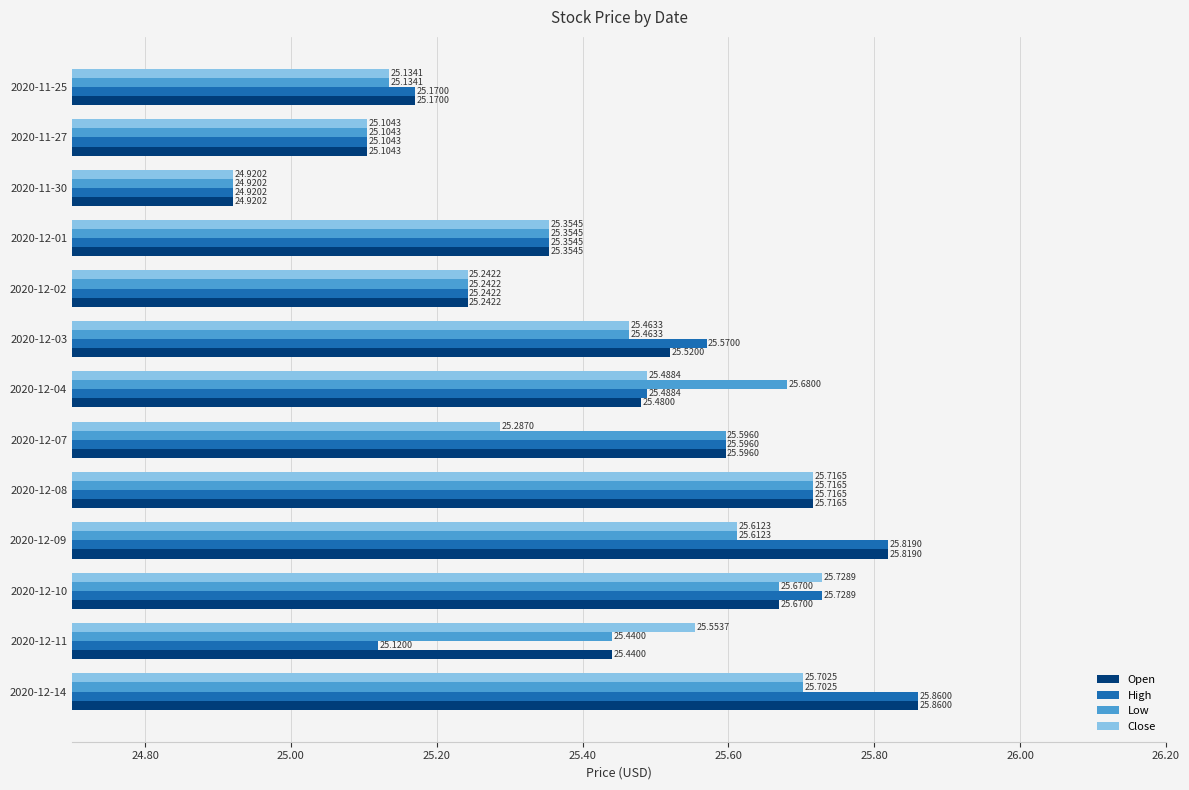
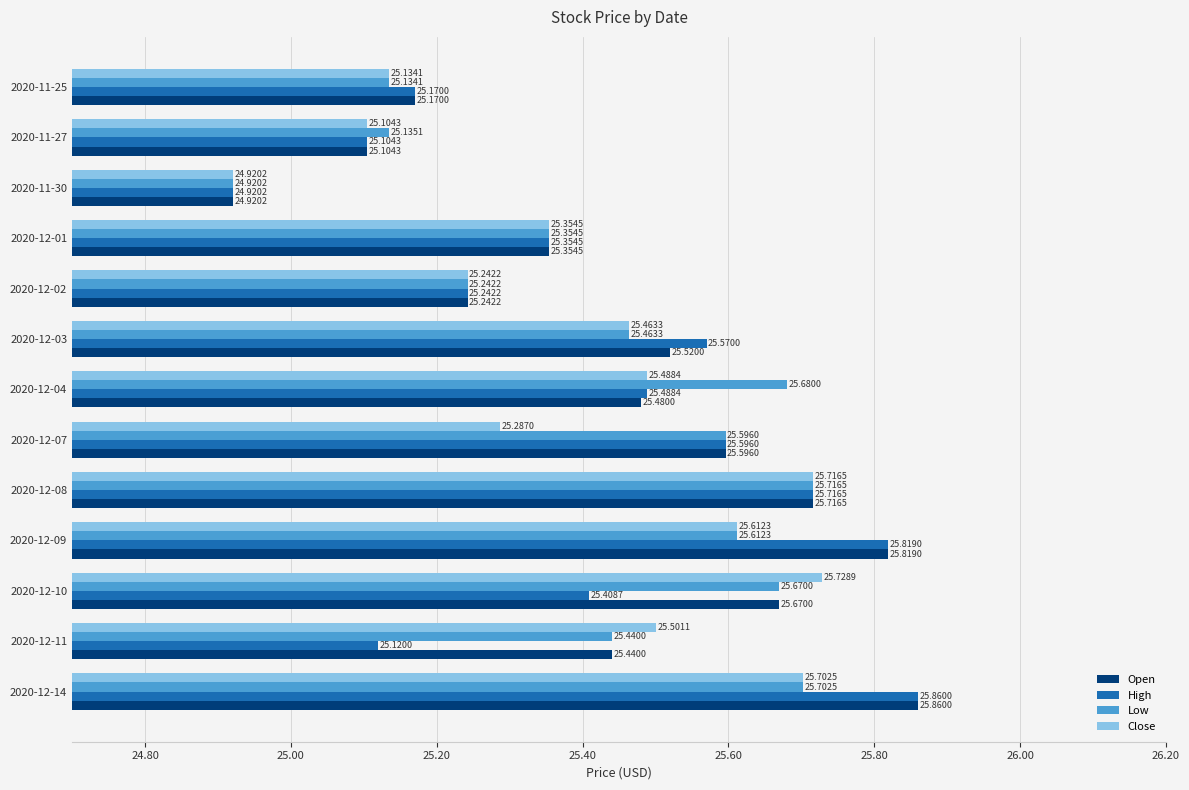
Low, 2020-11-27: 25.1043 -> 25.1351
High, 2020-12-10: 25.7289 -> 25.4087
Close, 2020-12-11: 25.5537 -> 25.5011
